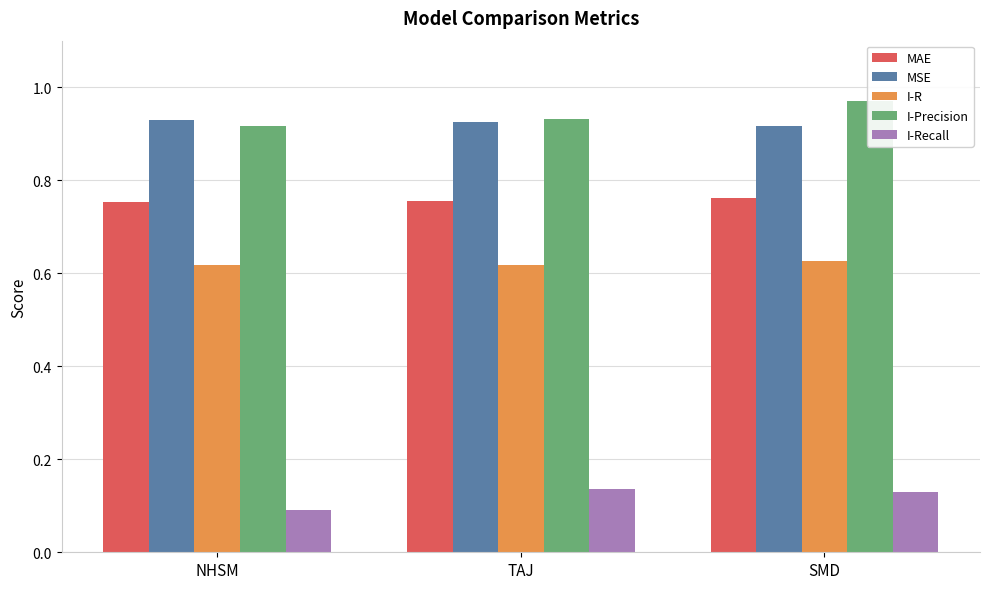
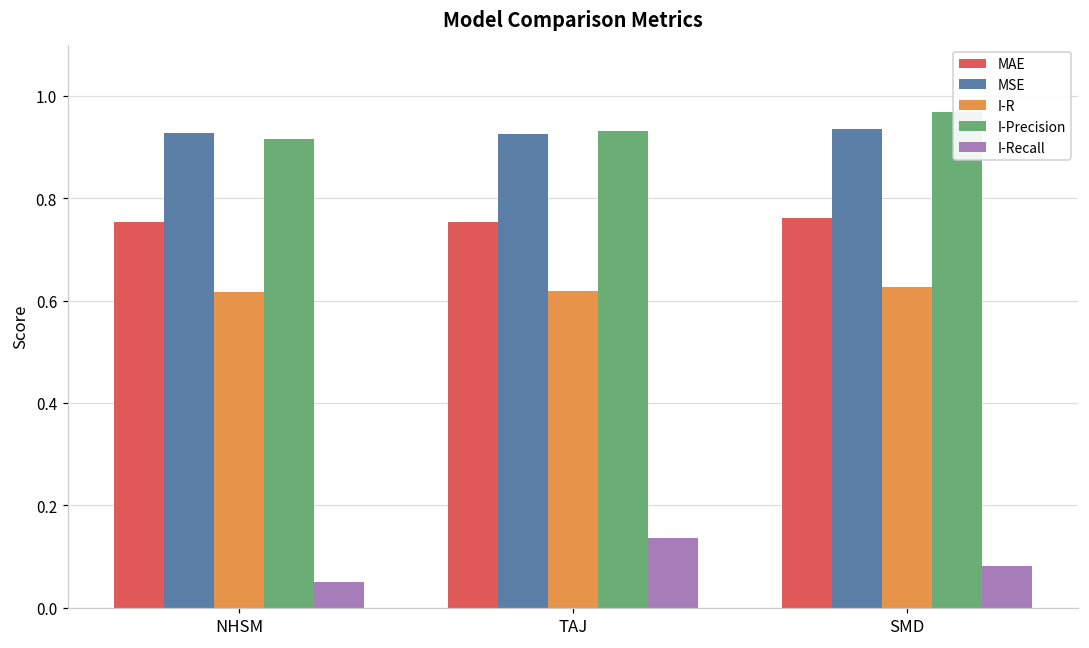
I-Recall, NHSM: 0.09 -> 0.05
MSE, SMD: 0.92 -> 0.94
I-Recall, SMD: 0.13 -> 0.08
